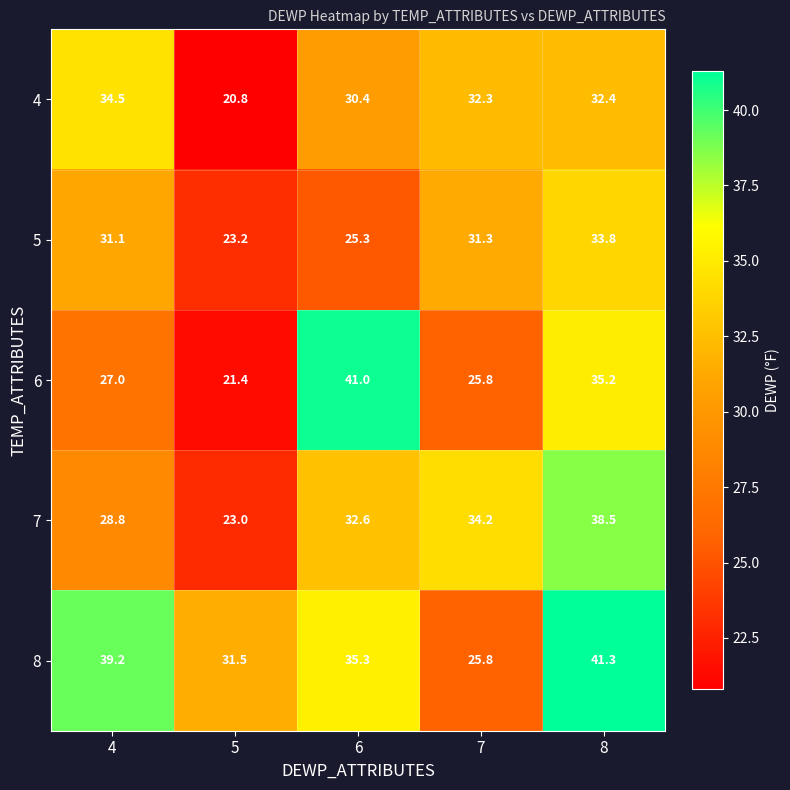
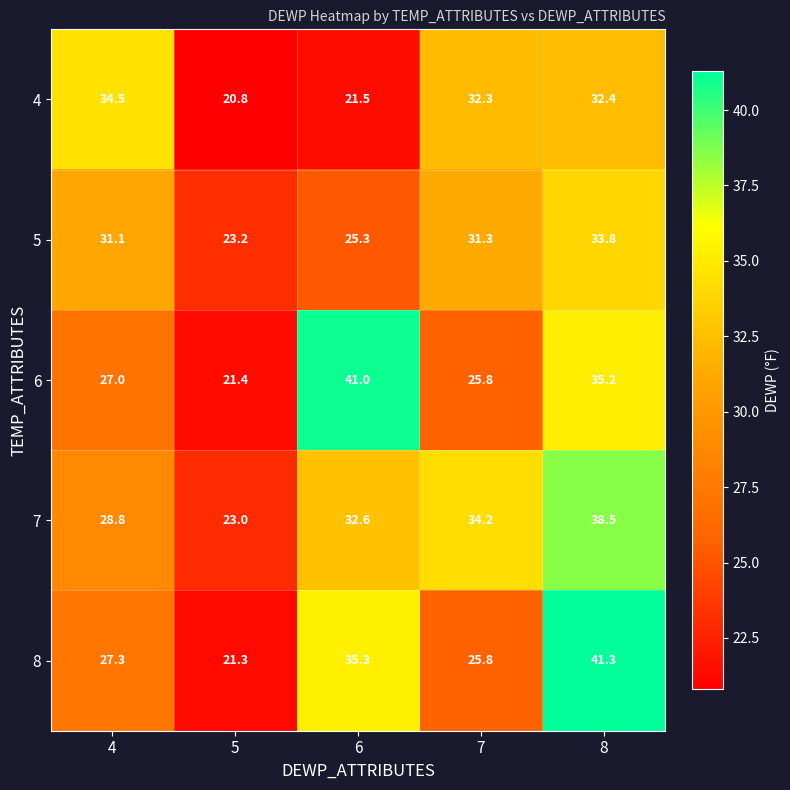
4, 6: 30.4 -> 21.5
8, 4: 39.2 -> 27.3
8, 5: 31.5 -> 21.3
